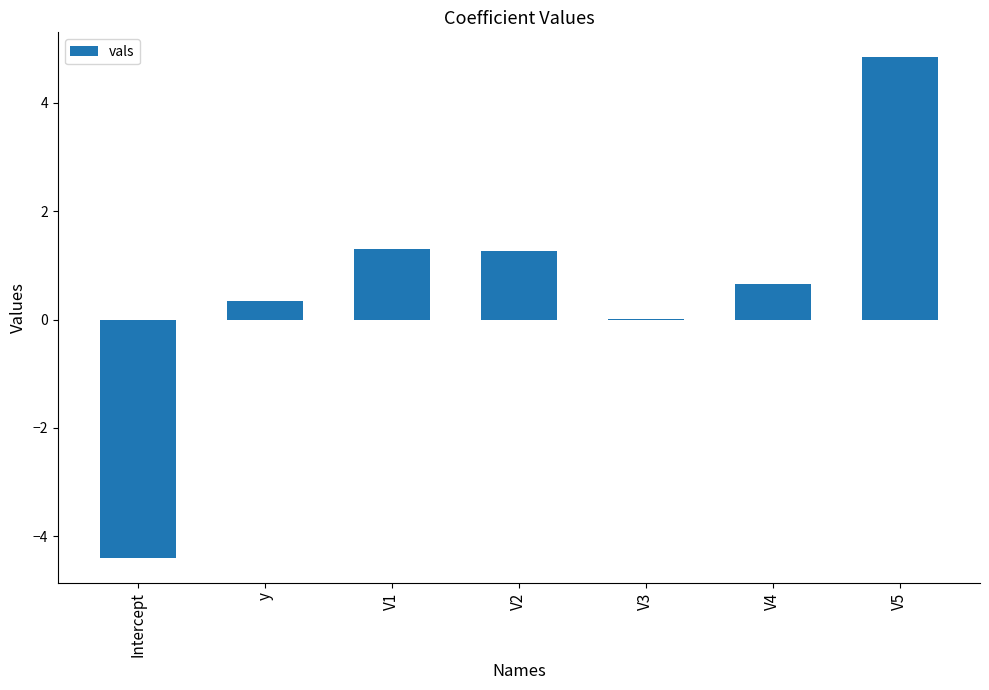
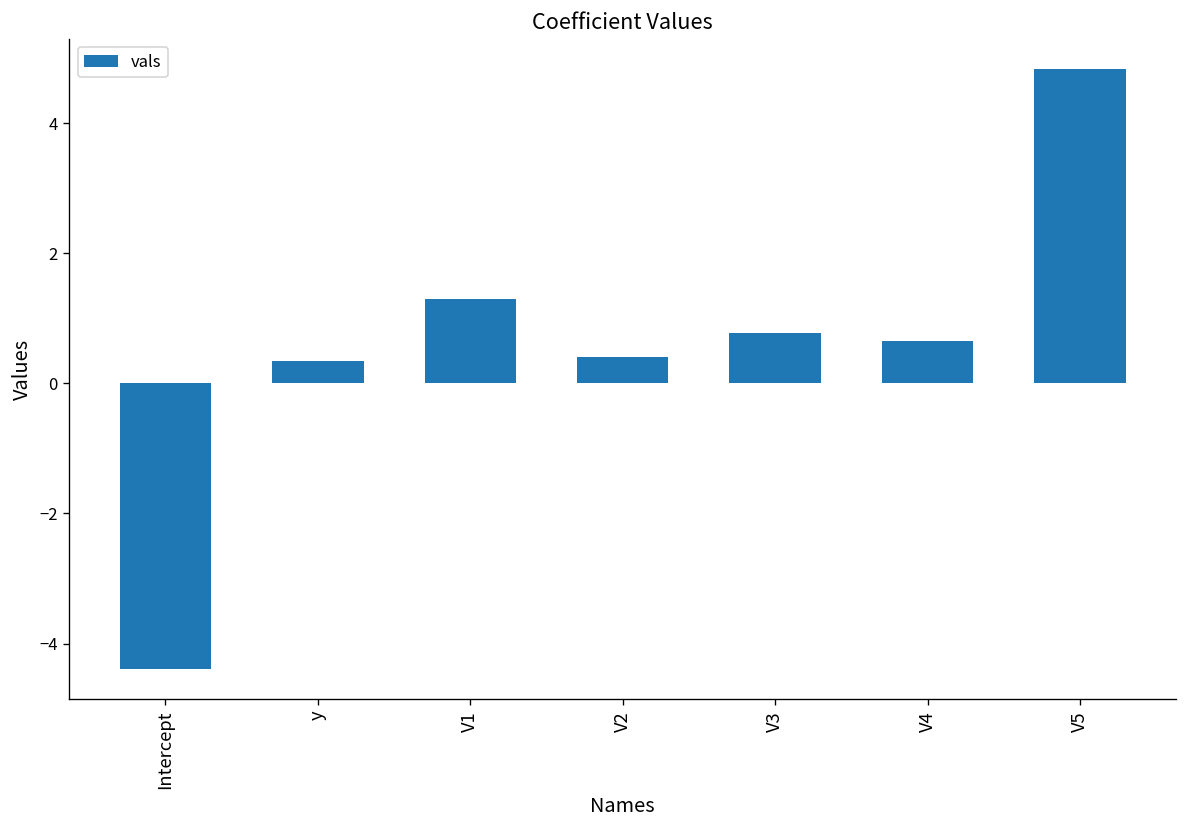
V2: 1.3 -> 0.4
V3: 0.0 -> 0.8
